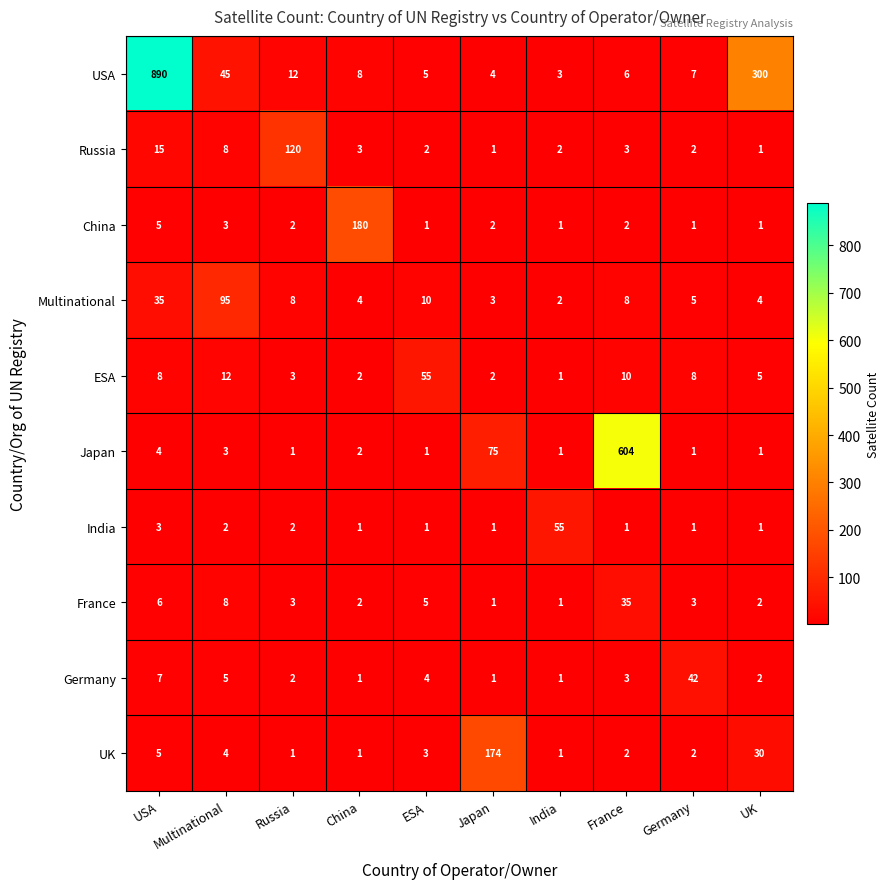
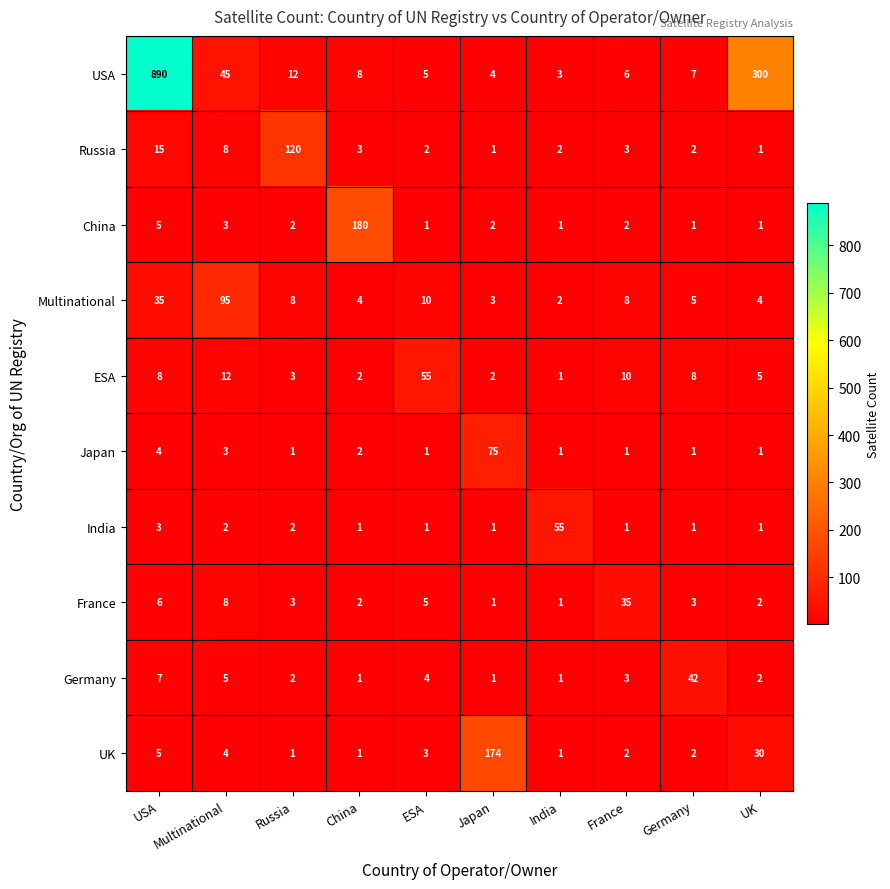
Japan, France: 604 -> 1
